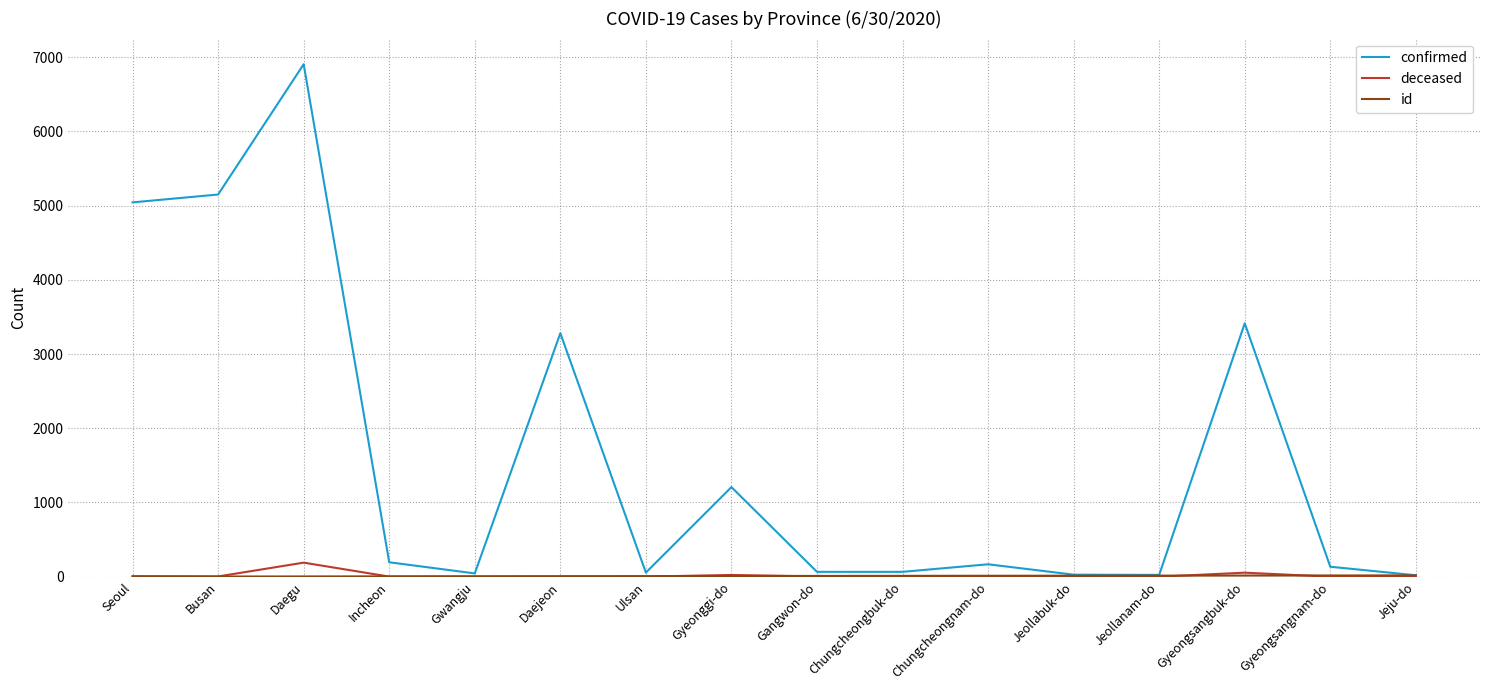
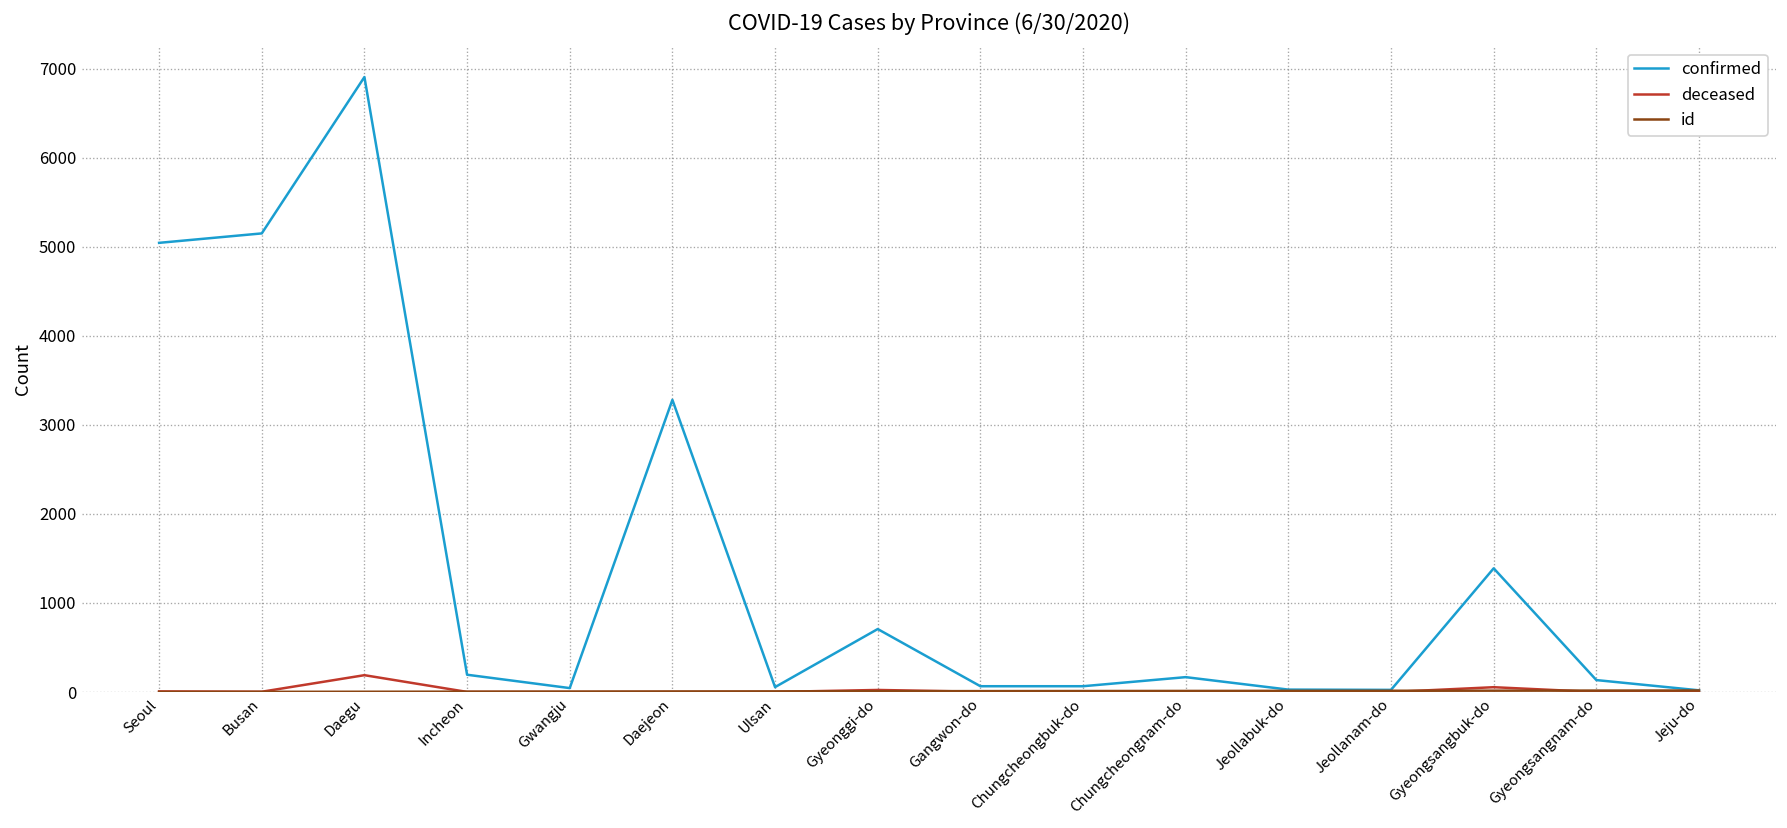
confirmed, Gyeonggi-do: 1200 -> 700
confirmed, Gyeongsangbuk-do: 3400 -> 1400
